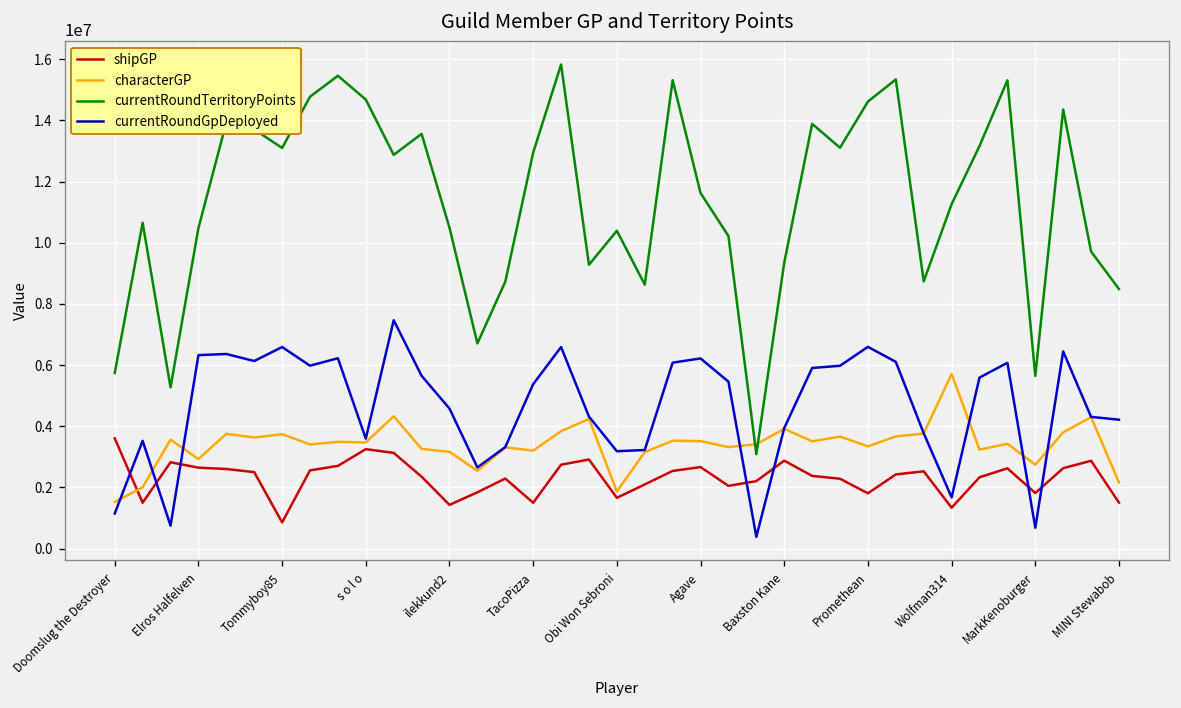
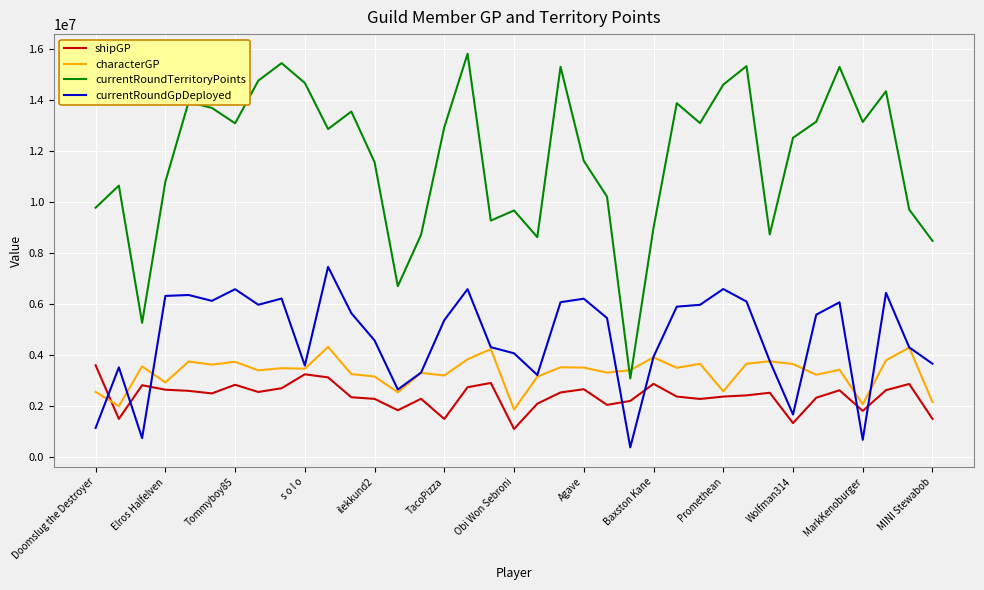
characterGP, Doomslug the Destroyer: 1500000 -> 2600000
currentRoundTerritoryPoints, Doomslug the Destroyer: 5700000 -> 9800000
currentRoundTerritoryPoints, Elros Halfelven: 10500000 -> 10800000
shipGP, Tommyboy85: 900000 -> 2800000
shipGP, ilekkund2: 1400000 -> 2300000
currentRoundTerritoryPoints, ilekkund2: 10500000 -> 11600000
shipGP, Obi Won Sebroni: 1700000 -> 1100000
currentRoundTerritoryPoints, Obi Won Sebroni: 10400000 -> 9700000
currentRoundGpDeployed, Obi Won Sebroni: 3200000 -> 4100000
currentRoundTerritoryPoints, Baxston Kane: 9300000 -> 9000000
shipGP, Promethean: 1800000 -> 2400000
characterGP, Promethean: 3300000 -> 2600000
characterGP, Wolfman314: 5700000 -> 3700000
currentRoundTerritoryPoints, Wolfman314: 11300000 -> 12500000
characterGP, MarkKenoburger: 2700000 -> 2100000
currentRoundTerritoryPoints, MarkKenoburger: 5600000 -> 13200000
currentRoundGpDeployed, MINI Stewabob: 4200000 -> 3700000
